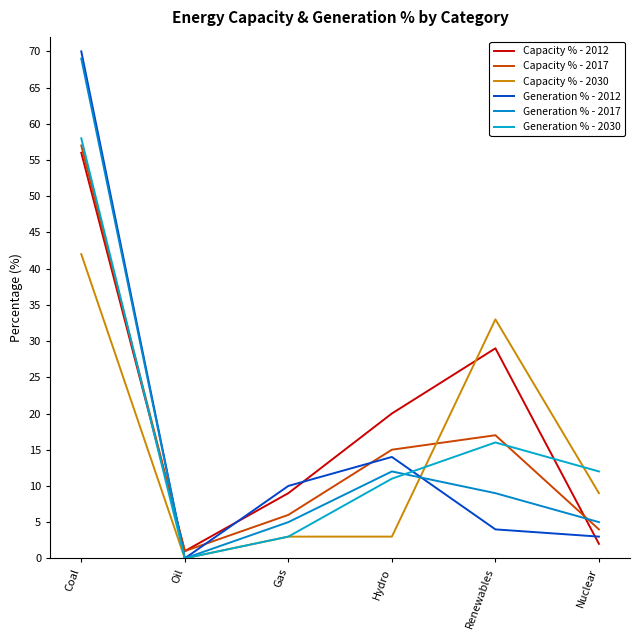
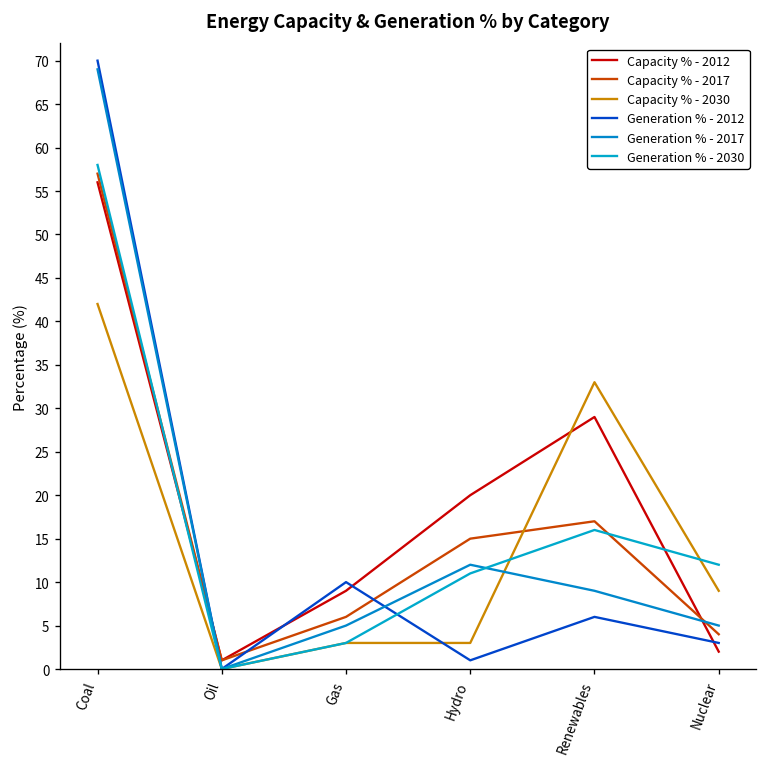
Generation % - 2012, Hydro: 14 -> 1
Generation % - 2012, Renewables: 4 -> 6
